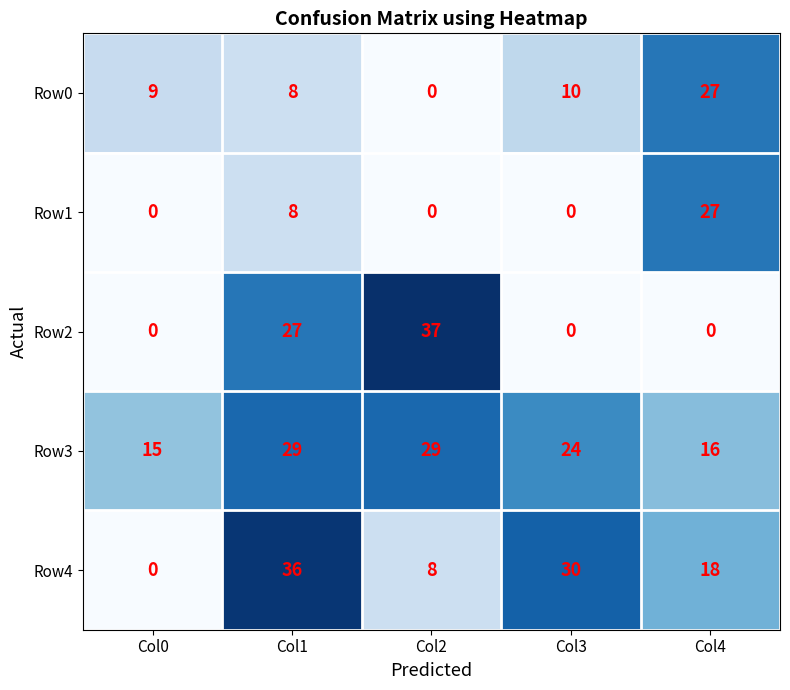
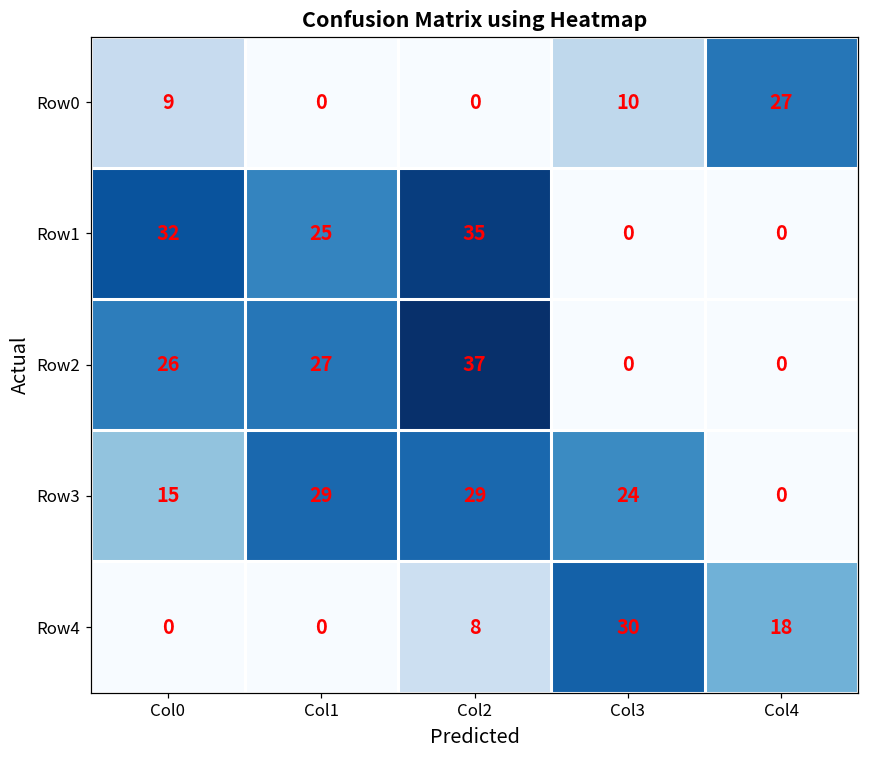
Row0, Col1: 8 -> 0
Row1, Col0: 0 -> 32
Row1, Col1: 8 -> 25
Row1, Col2: 0 -> 35
Row1, Col4: 27 -> 0
Row2, Col0: 0 -> 26
Row3, Col4: 16 -> 0
Row4, Col1: 36 -> 0
